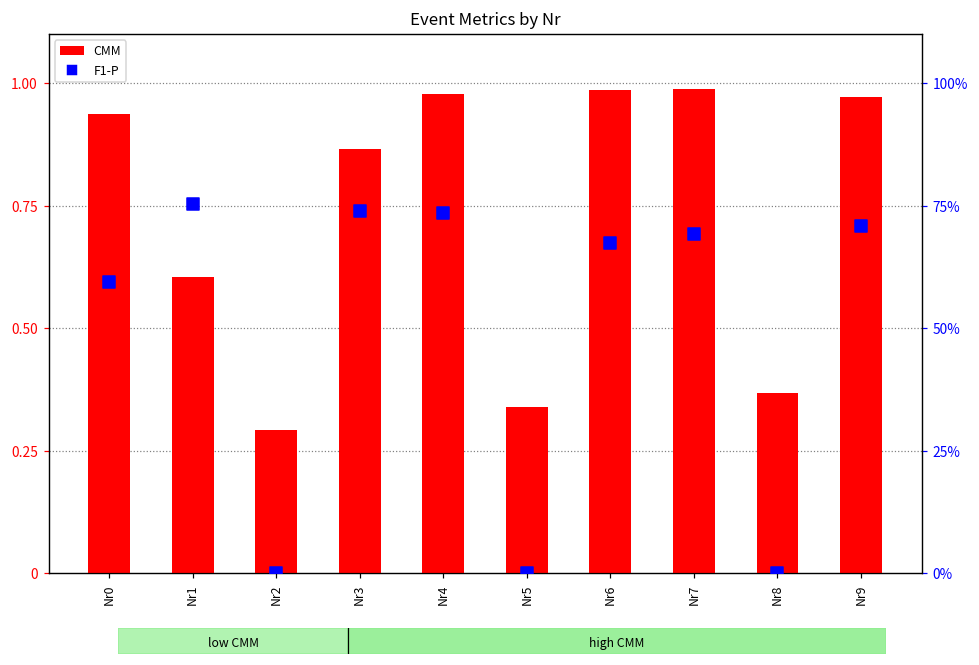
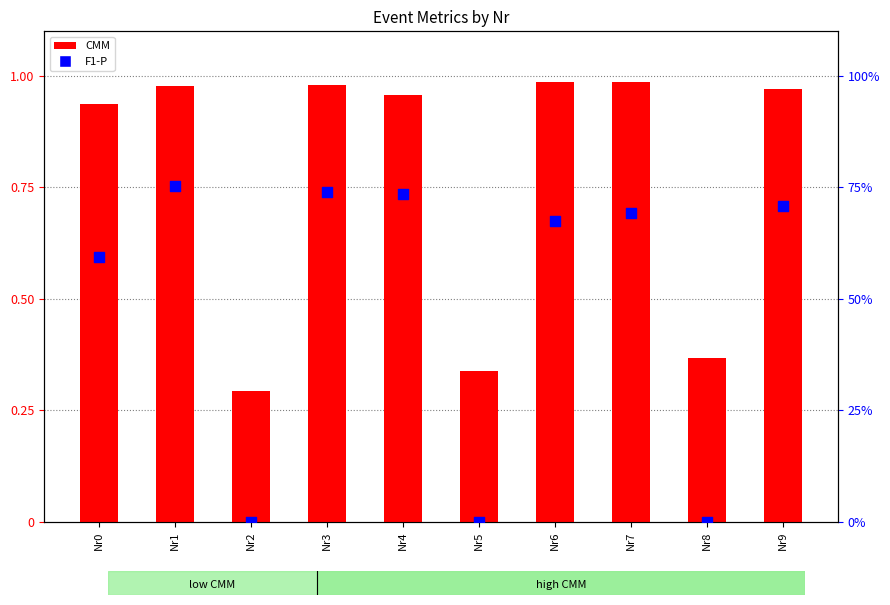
CMM, Nr1: 0.60 -> 0.98
CMM, Nr3: 0.87 -> 0.98
CMM, Nr4: 0.98 -> 0.96
